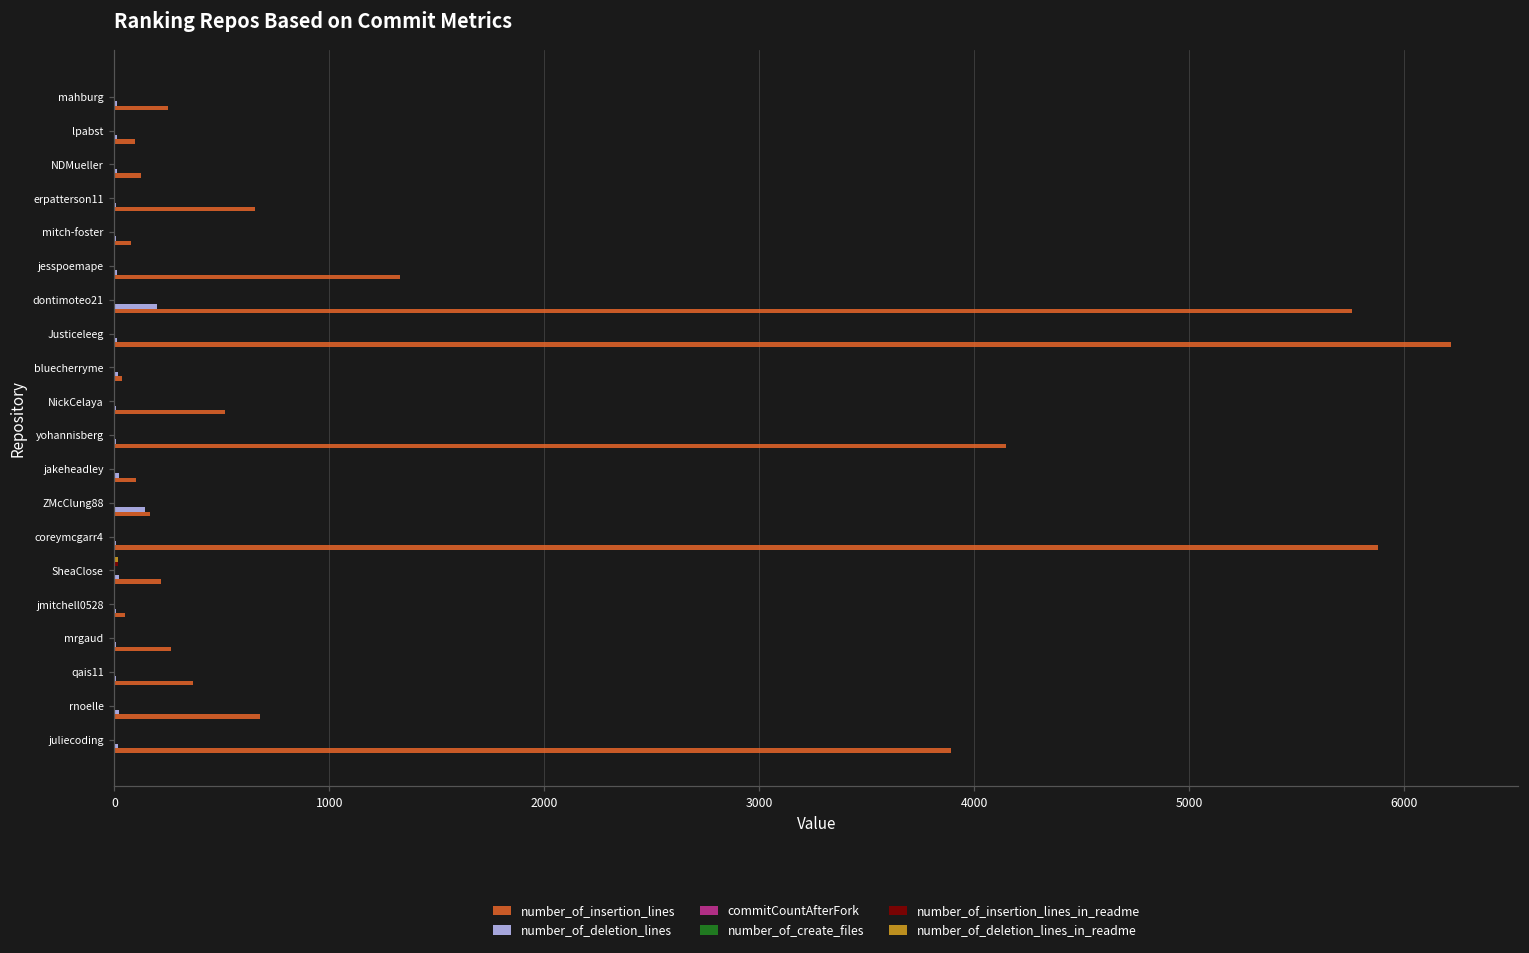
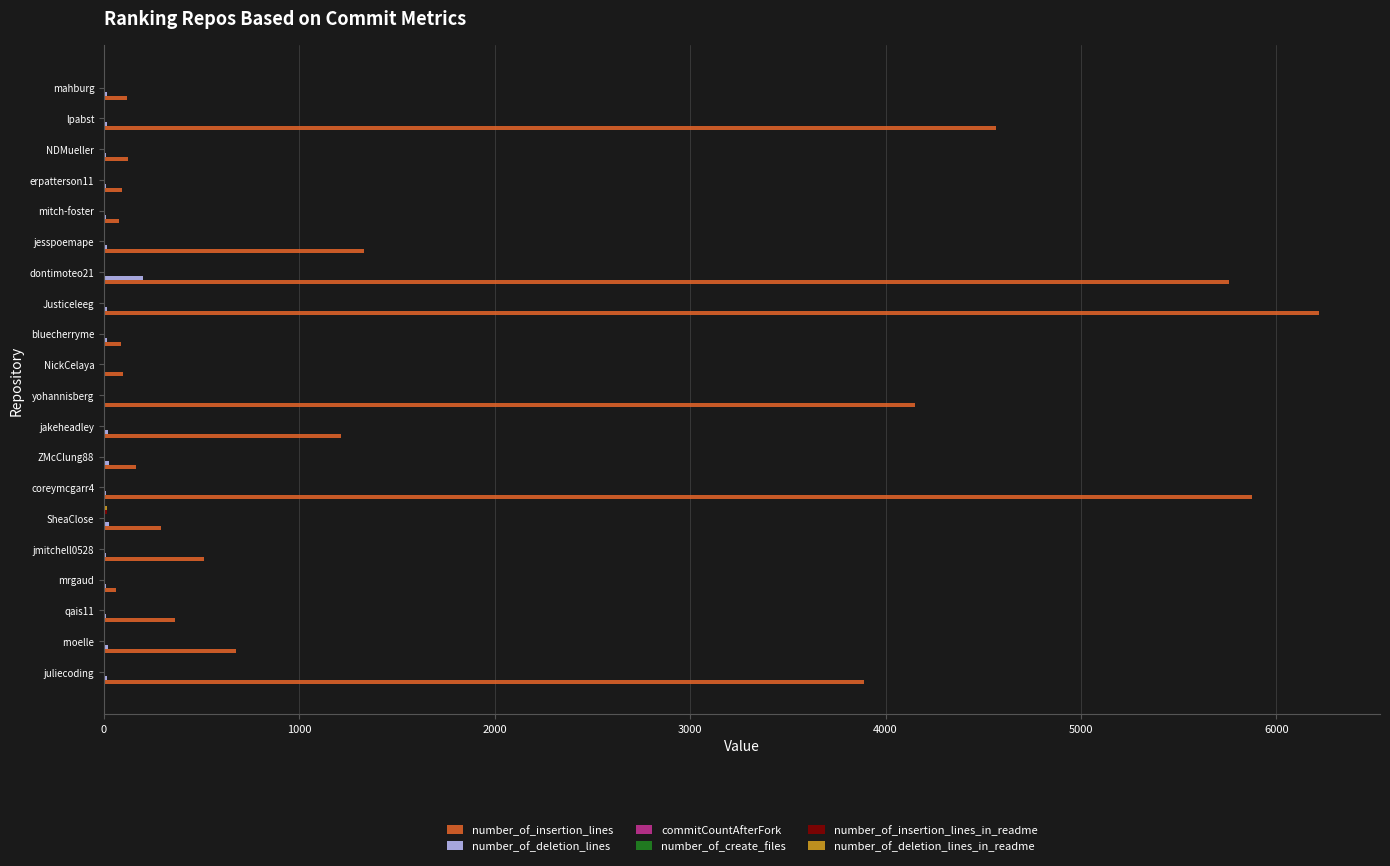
number_of_insertion_lines, mahburg: 250 -> 120
number_of_insertion_lines, lpabst: 100 -> 4560
number_of_insertion_lines, erpatterson11: 660 -> 90
number_of_insertion_lines, bluecherryme: 40 -> 90
number_of_insertion_lines, NickCelaya: 520 -> 100
number_of_insertion_lines, jakeheadley: 100 -> 1210
number_of_deletion_lines, ZMcClung88: 140 -> 20
number_of_insertion_lines, SheaClose: 220 -> 290
number_of_insertion_lines, jmitchell0528: 50 -> 510
number_of_insertion_lines, mrgaud: 260 -> 60
